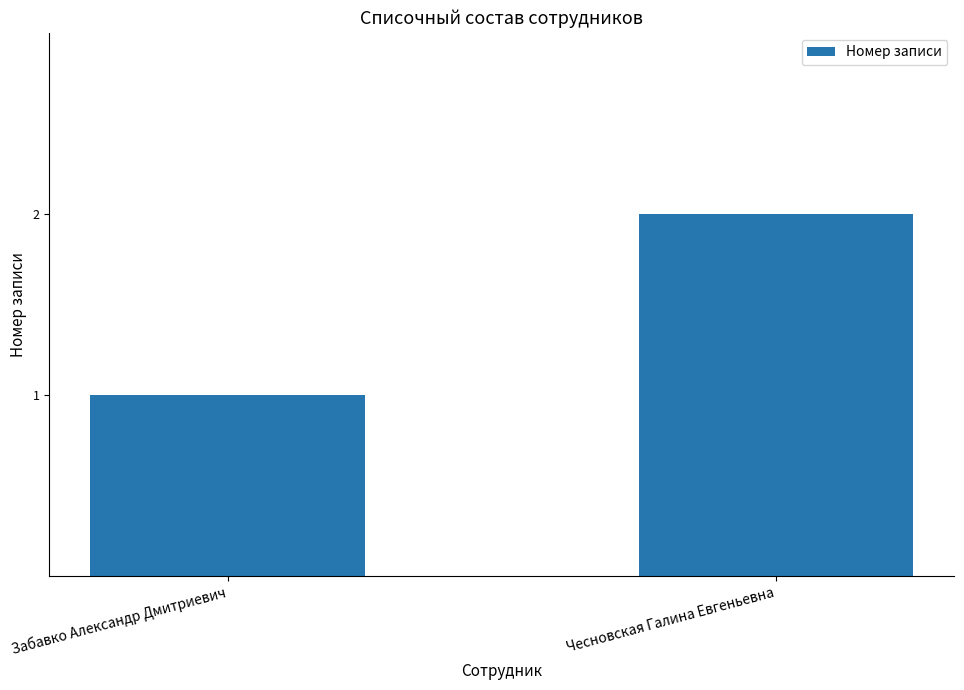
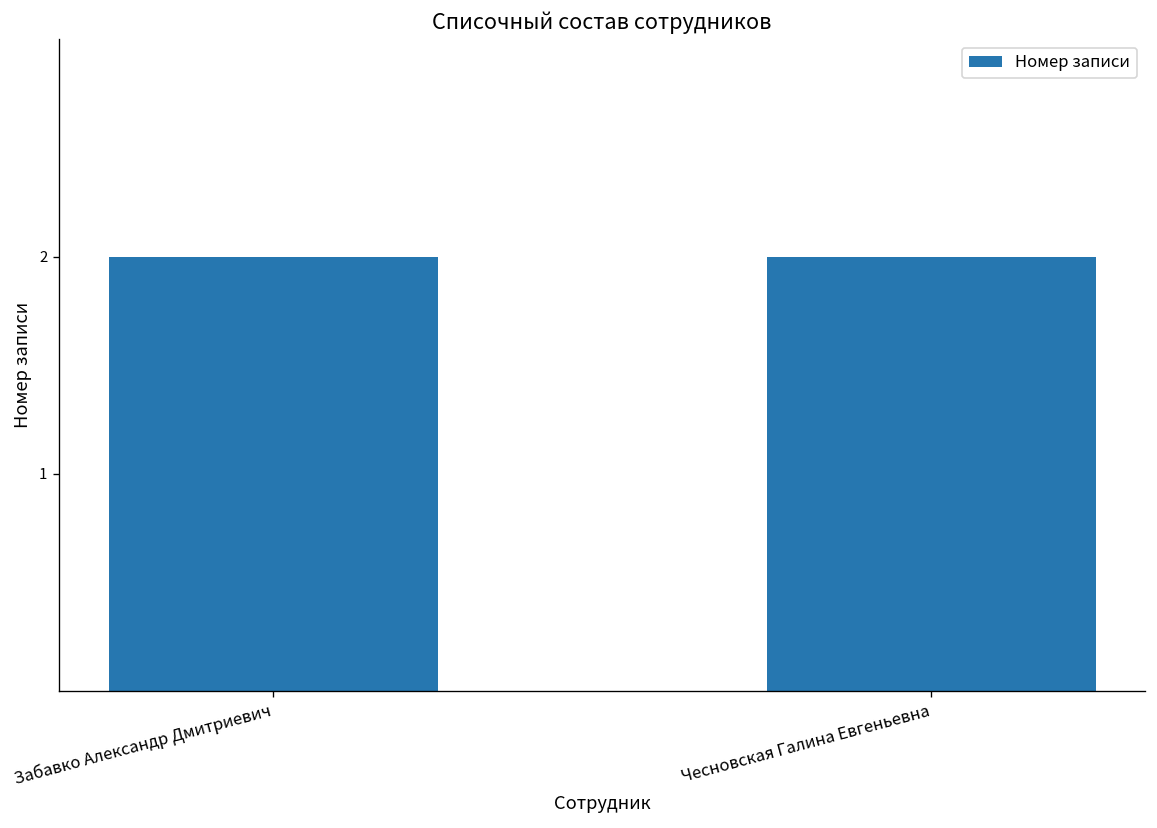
Забавко Александр Дмитриевич: 1 -> 2
